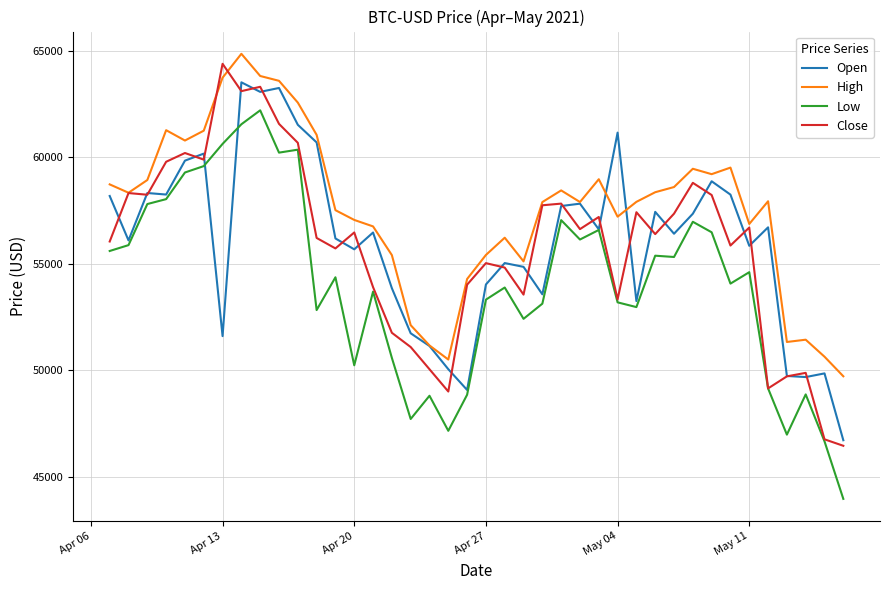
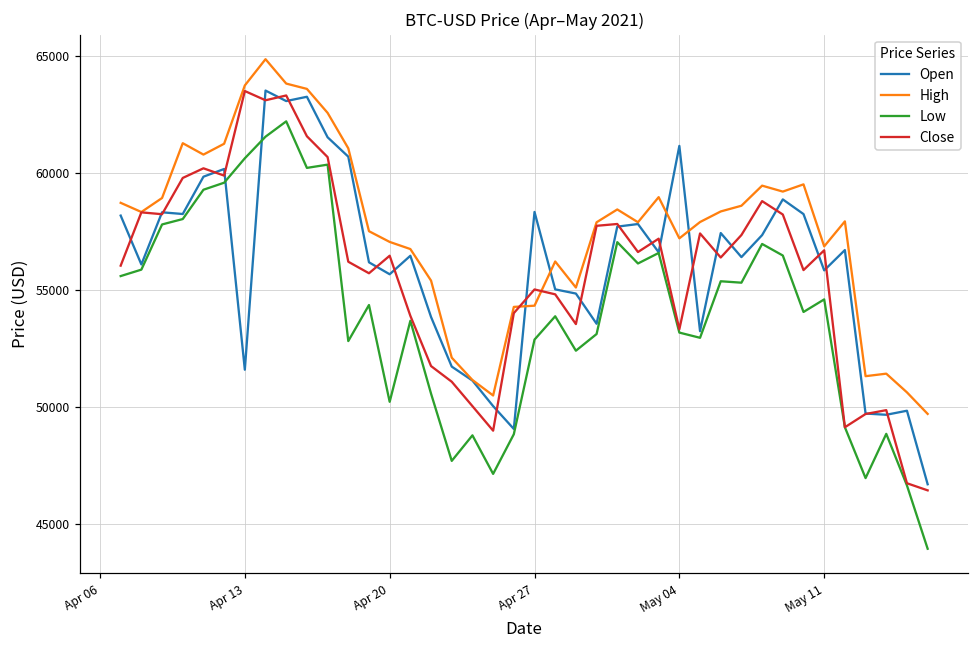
Close, Apr 13: 64400 -> 63500
Open, Apr 27: 54000 -> 58300
High, Apr 27: 55400 -> 54300
Low, Apr 27: 53300 -> 52900
